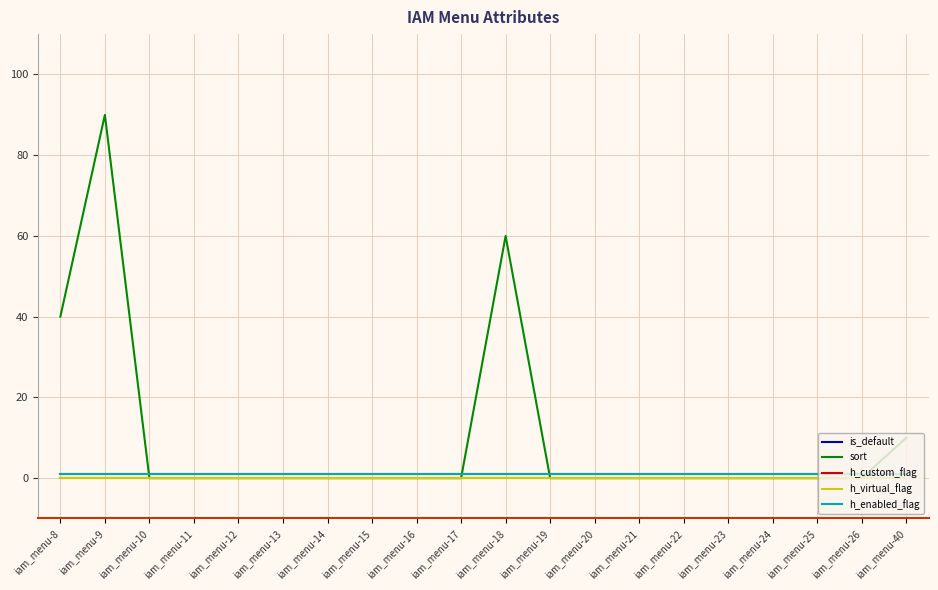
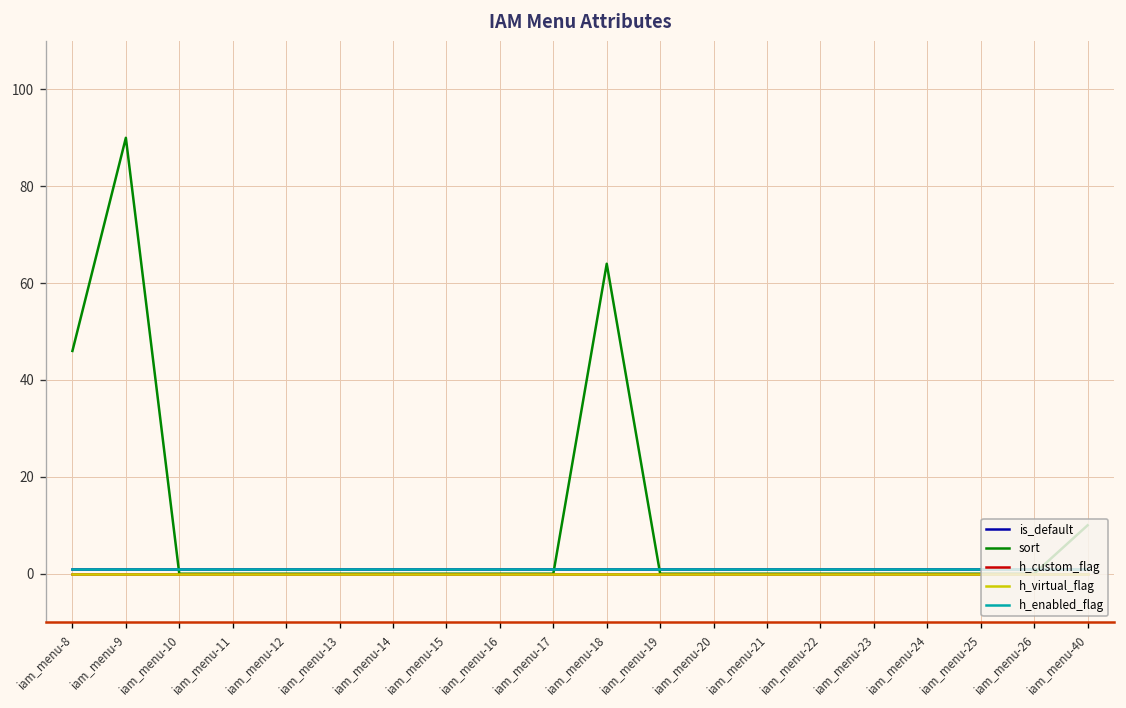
sort, iam_menu-8: 40 -> 46
sort, iam_menu-18: 60 -> 64
